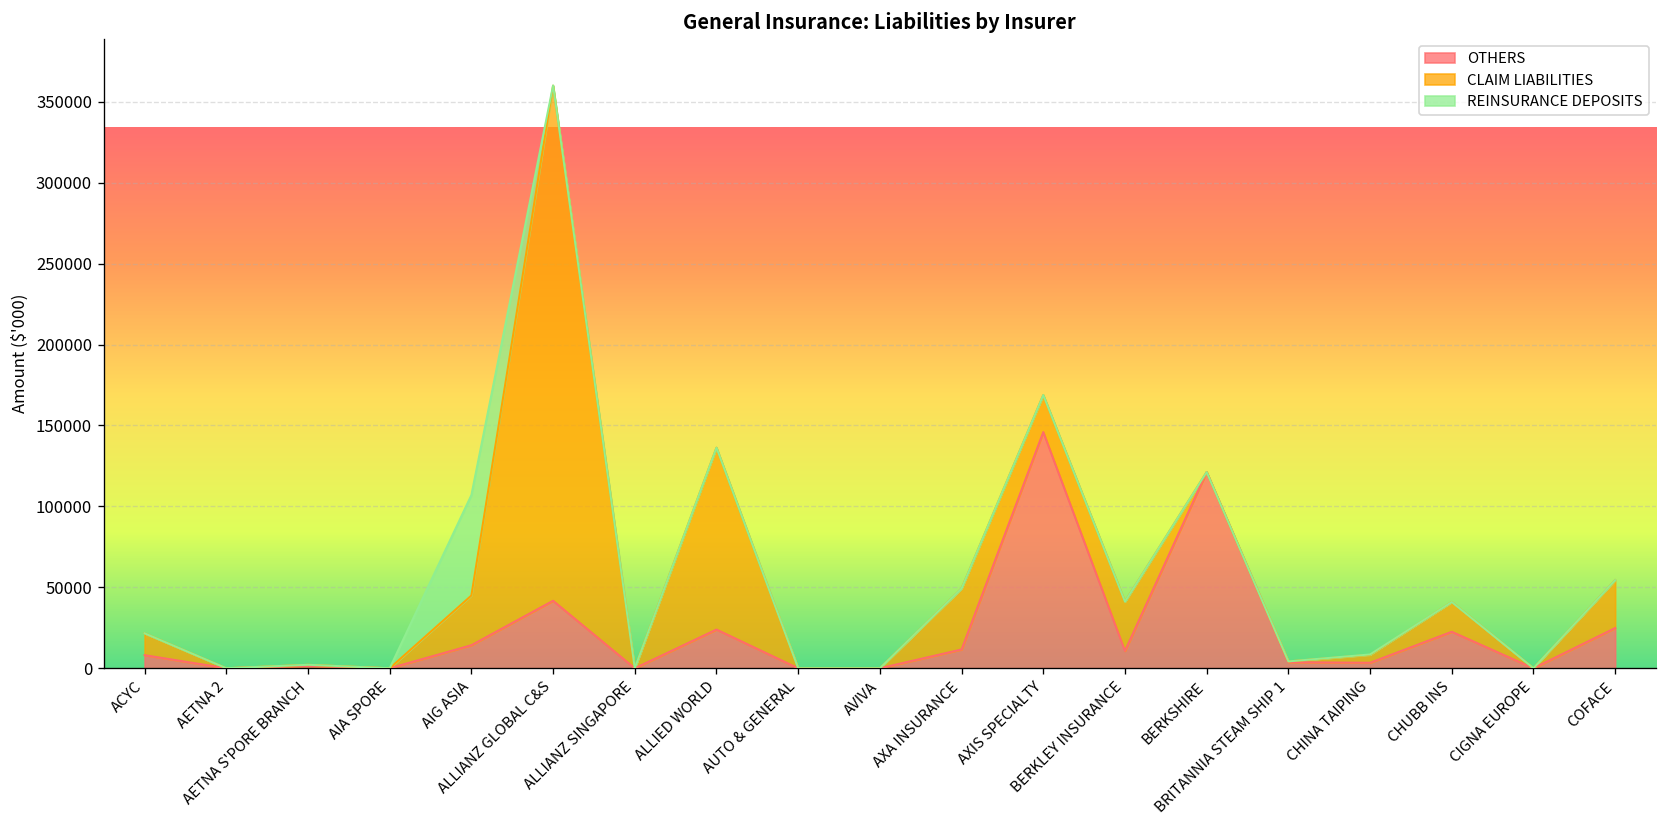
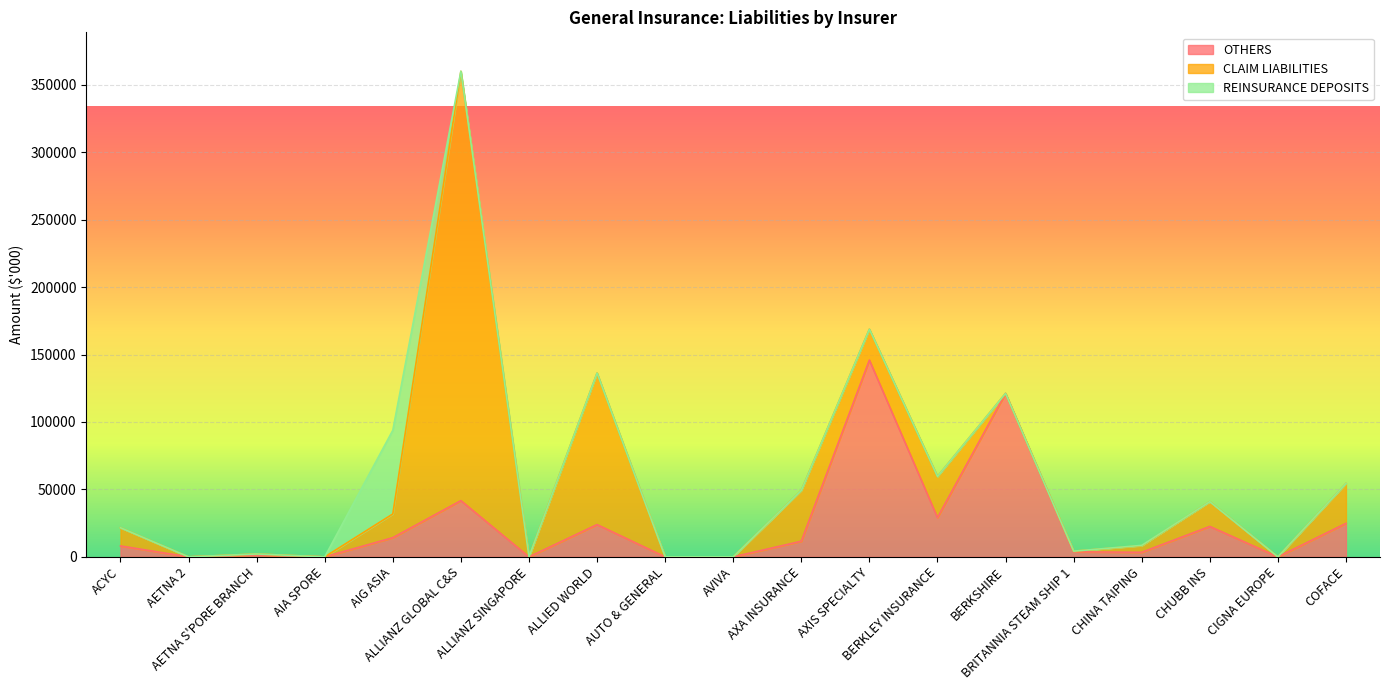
CLAIM LIABILITIES, AIG ASIA: 31000 -> 18000
OTHERS, BERKLEY INSURANCE: 11000 -> 29000
